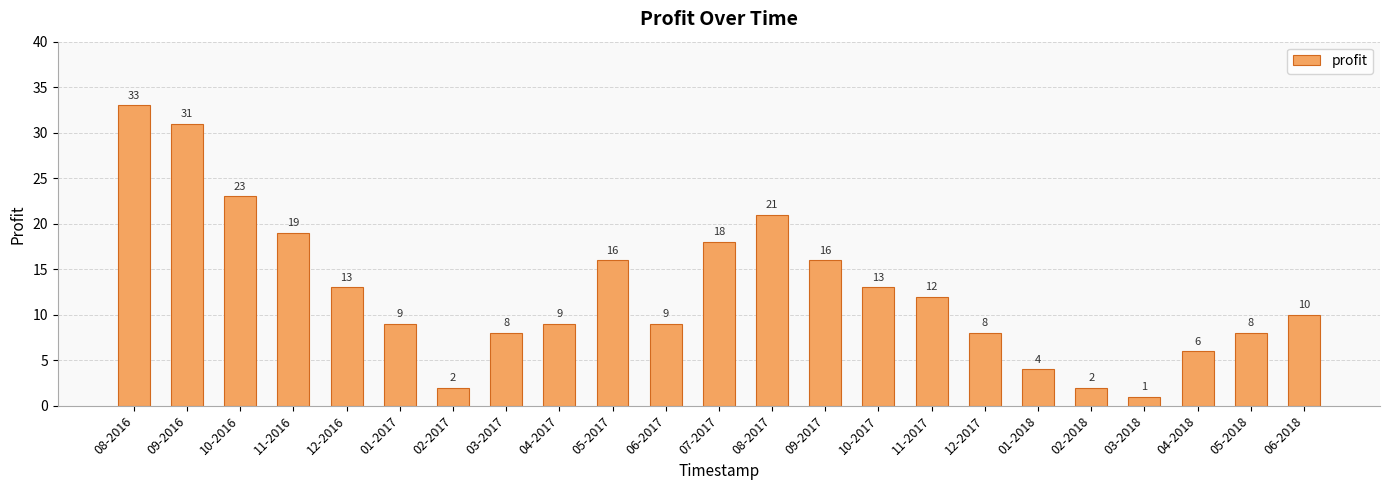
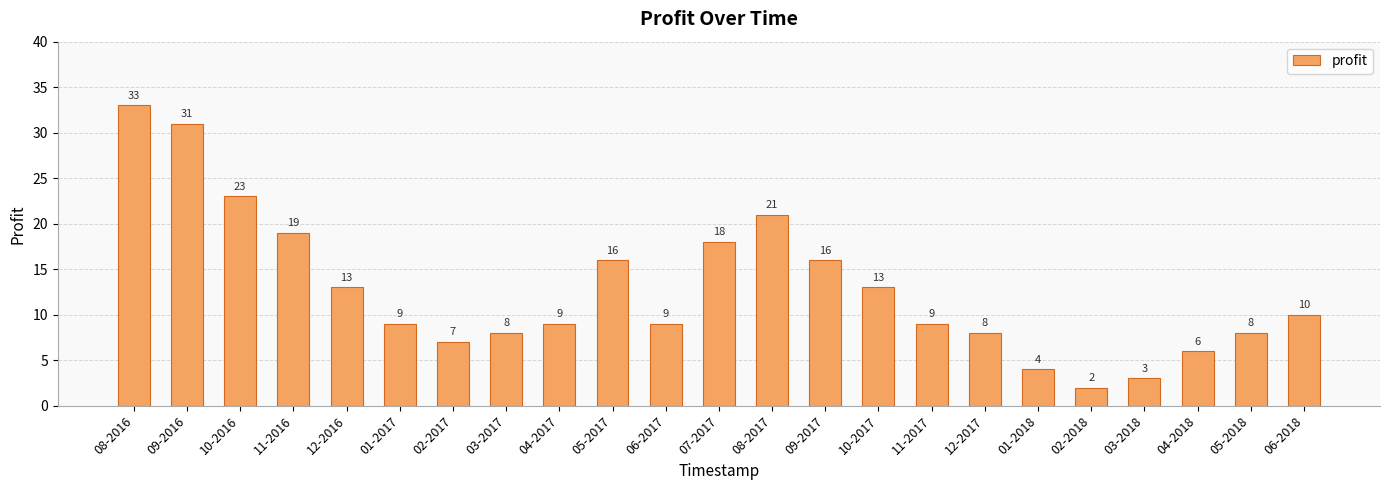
02-2017: 2 -> 7
11-2017: 12 -> 9
03-2018: 1 -> 3
